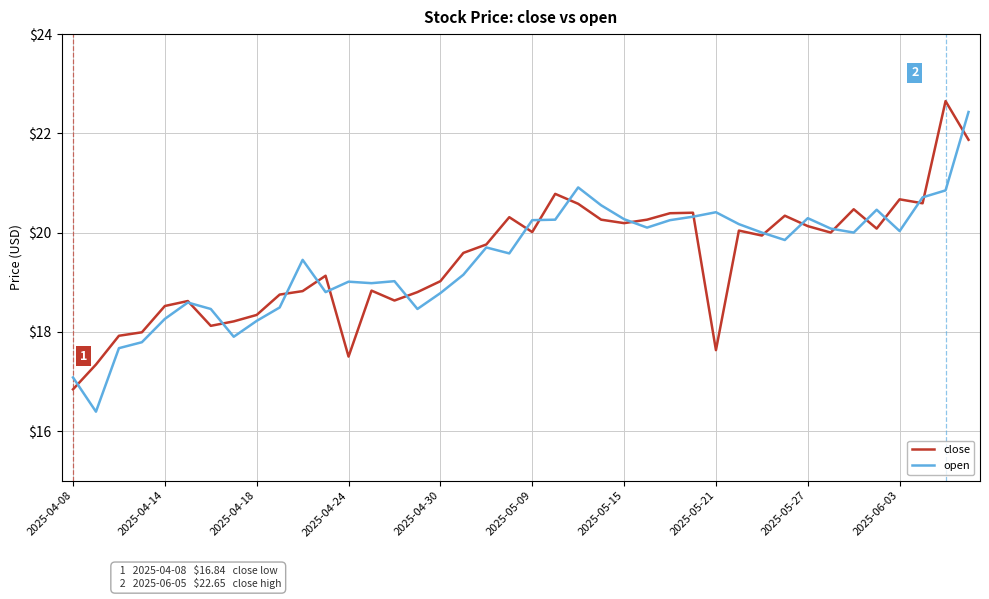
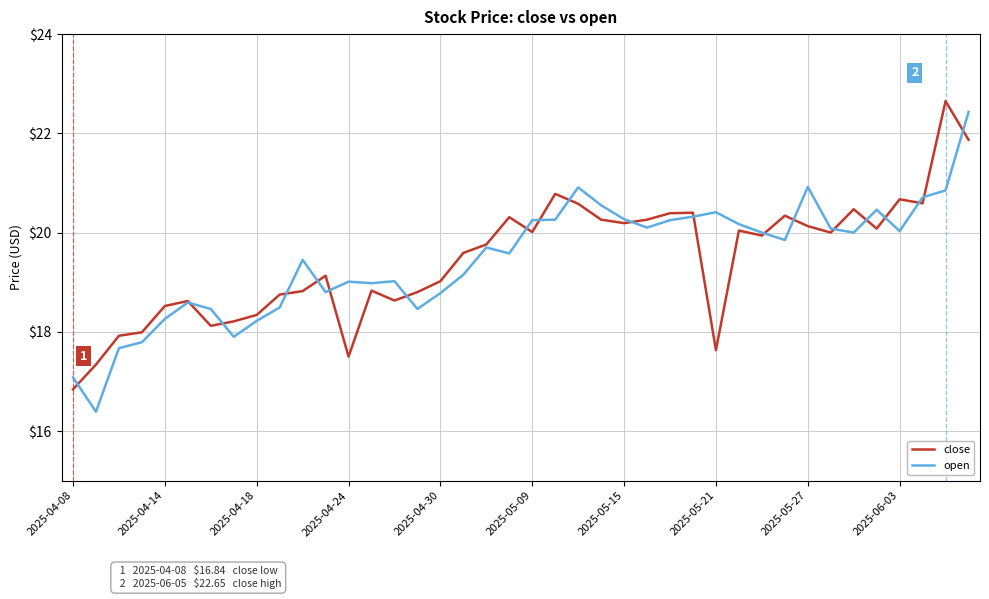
open, 2025-05-27: $20.3 -> $20.9
